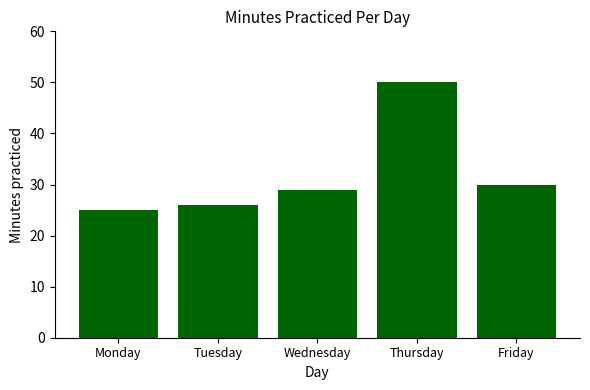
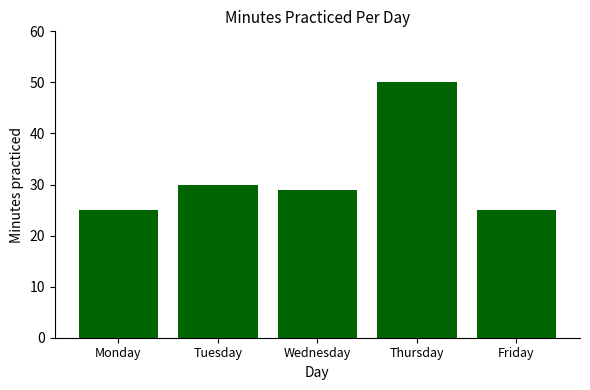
Tuesday: 26 -> 30
Friday: 30 -> 25
